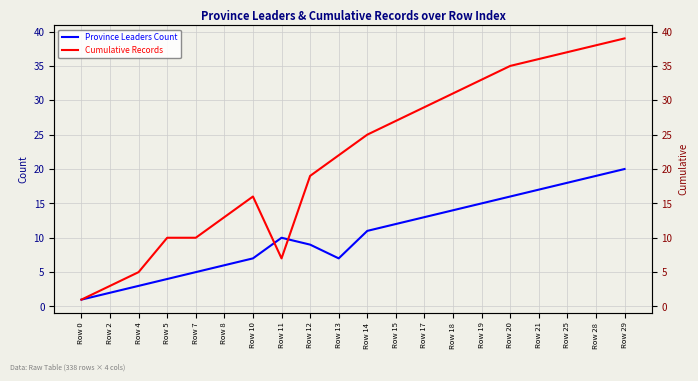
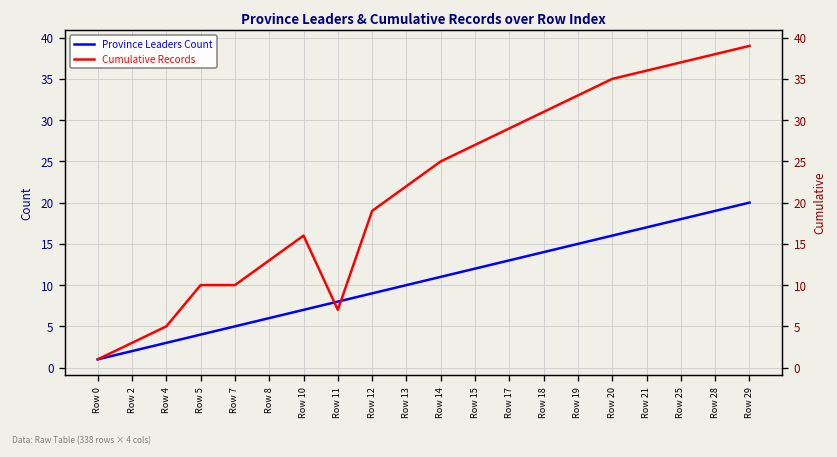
Province Leaders Count, Row 11: 10 -> 8
Province Leaders Count, Row 13: 7 -> 10
